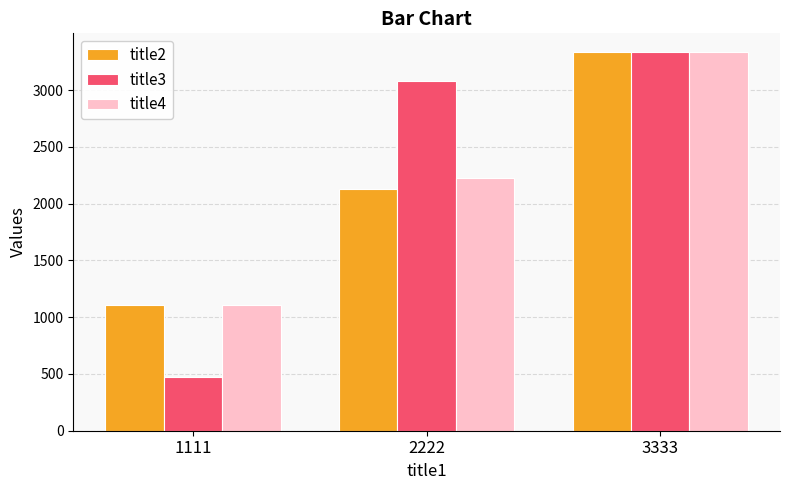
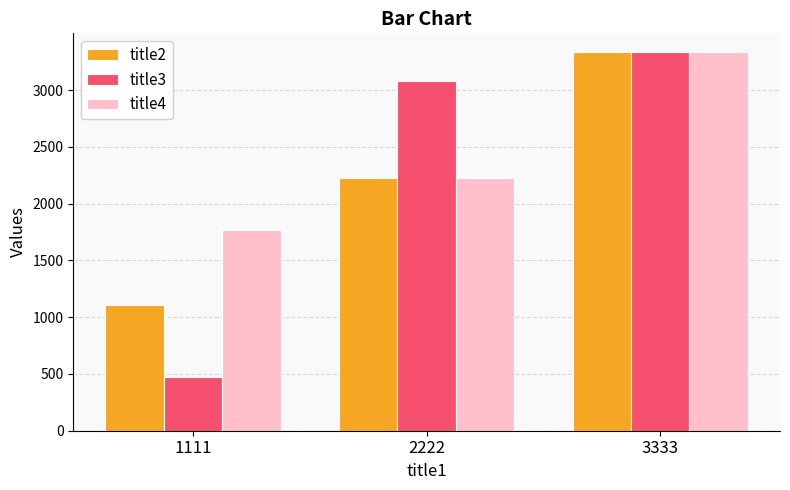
title4, 1111: 1110 -> 1770
title2, 2222: 2130 -> 2220
